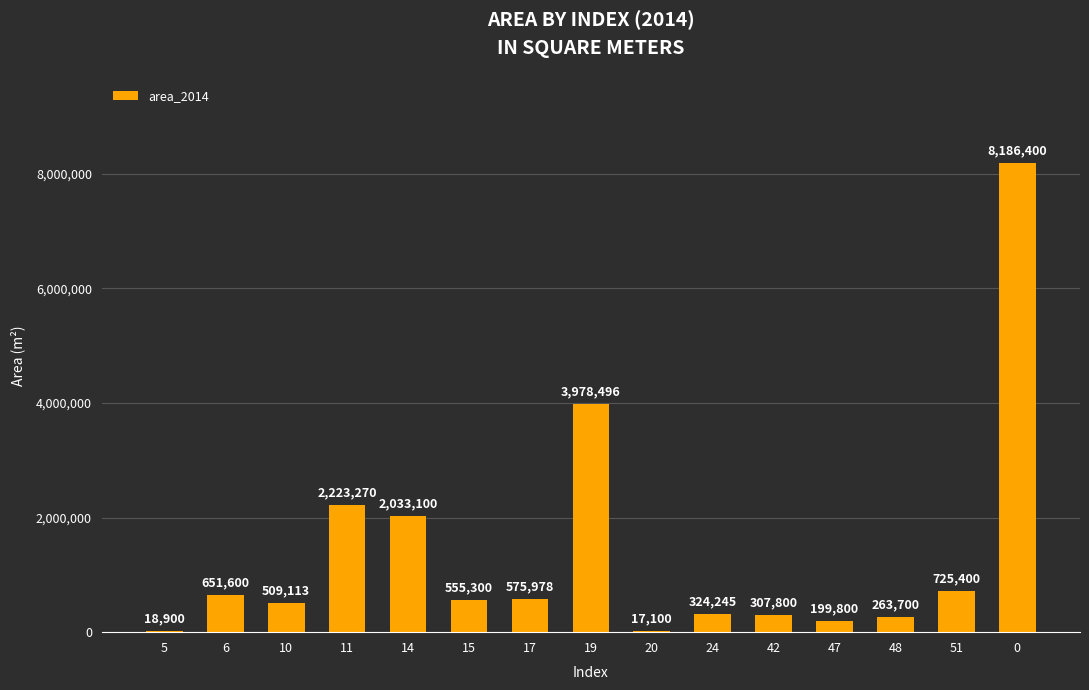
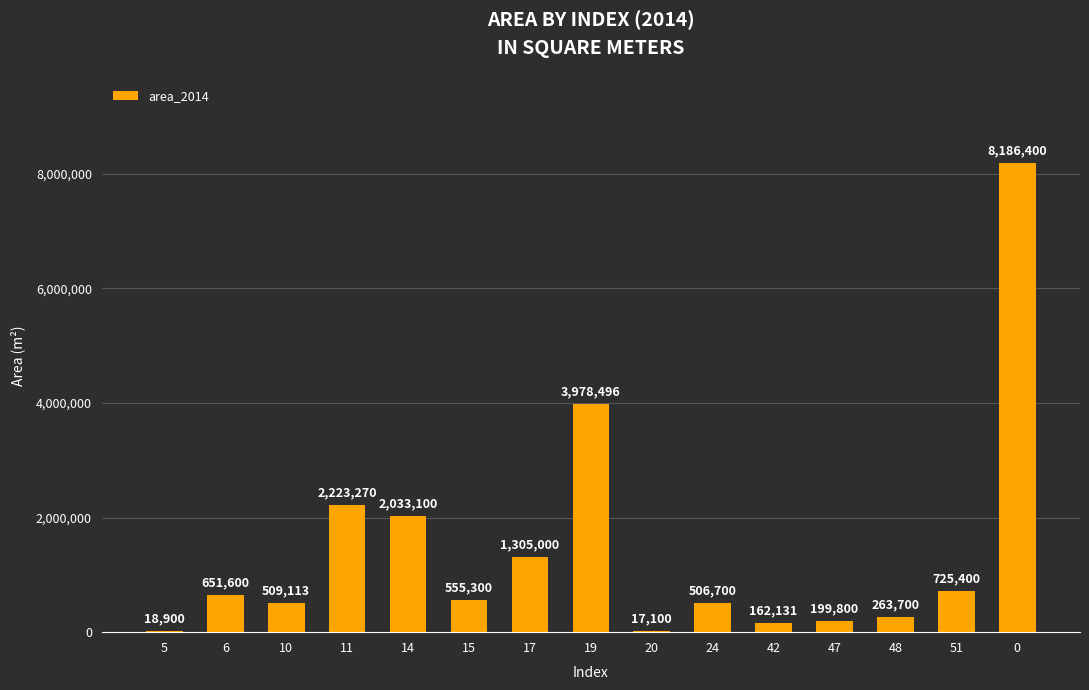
17: 575,978 -> 1,305,000
24: 324,245 -> 506,700
42: 307,800 -> 162,131
